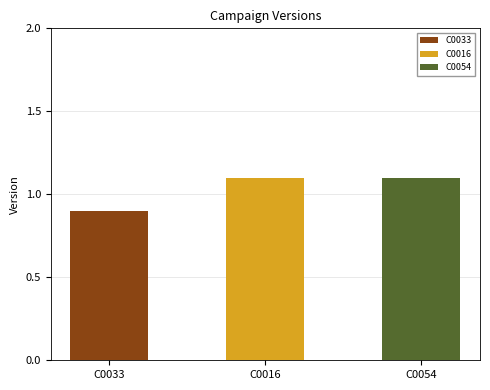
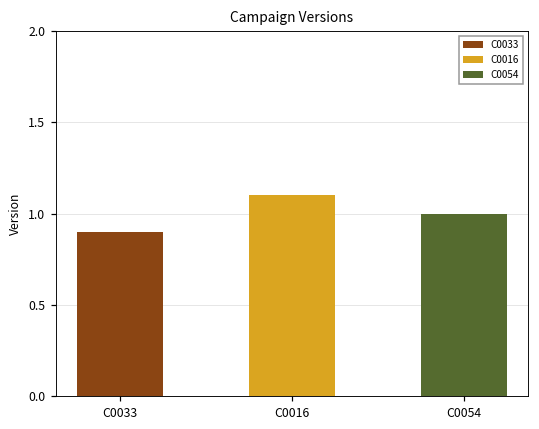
C0054: 1.1 -> 1.0
